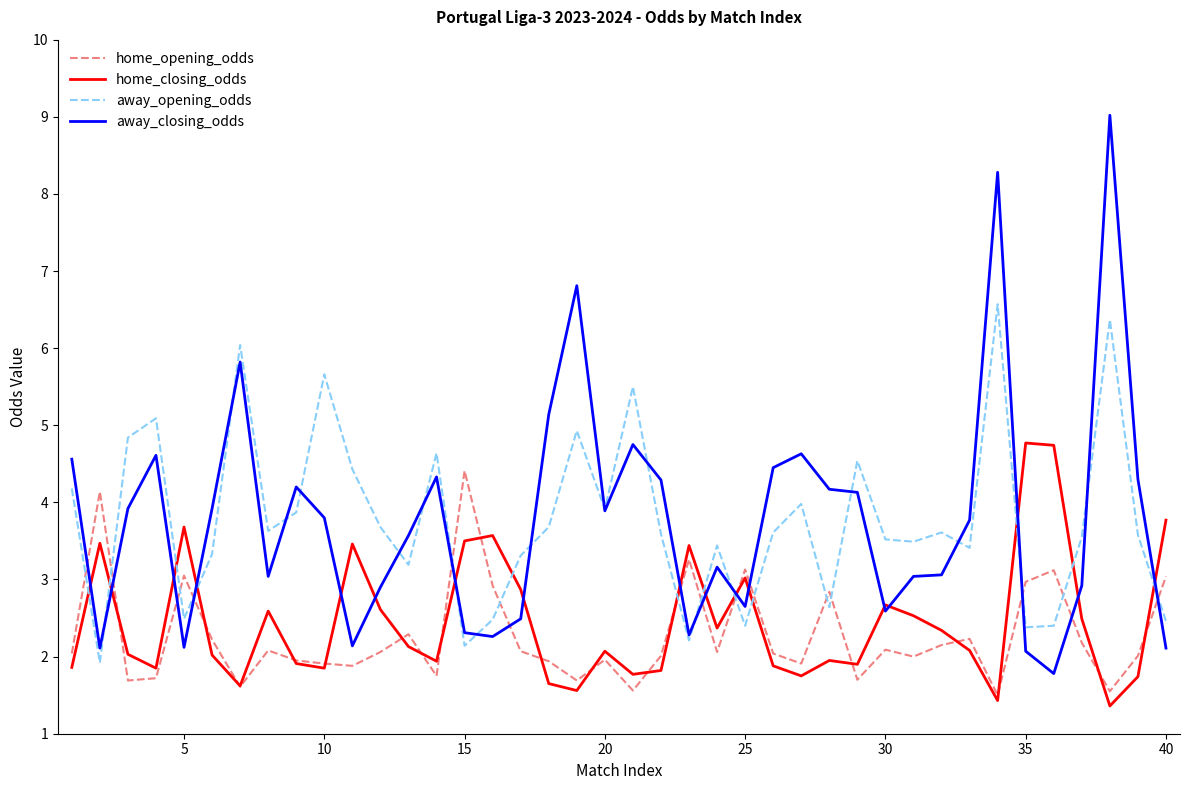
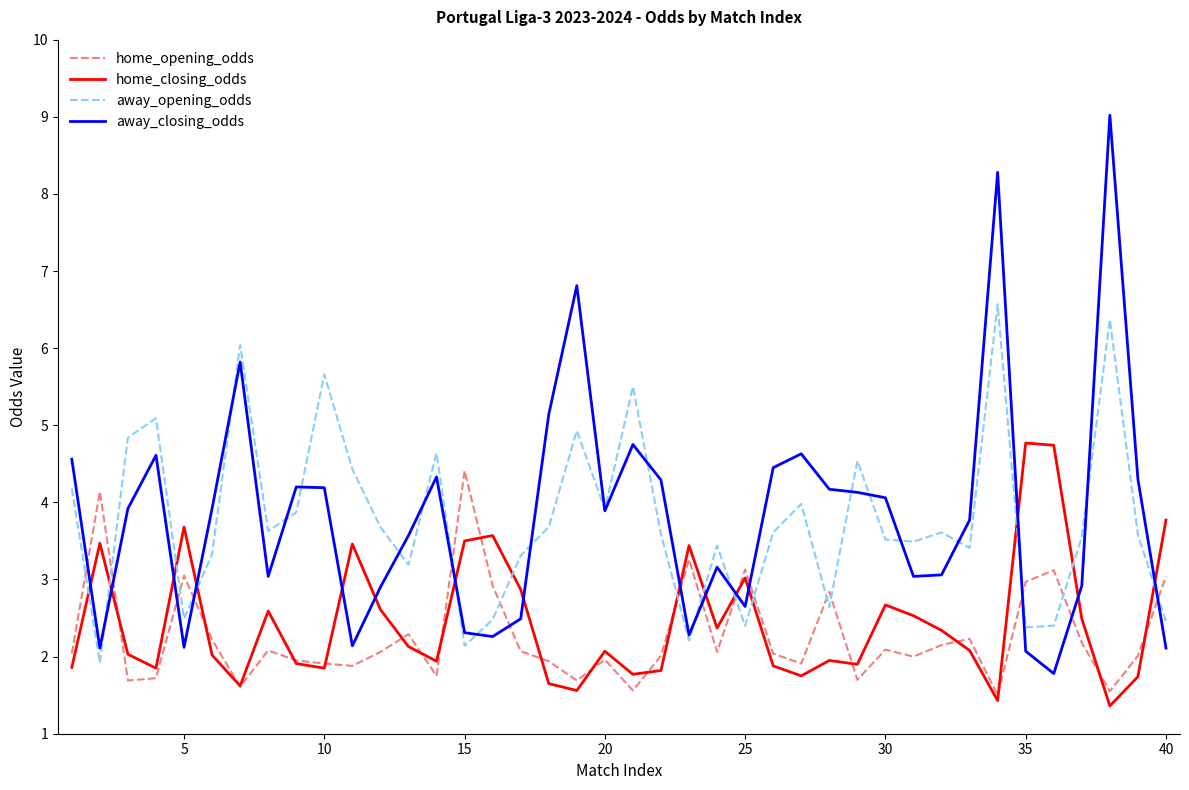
away_closing_odds, 10: 3.8 -> 4.2
away_closing_odds, 30: 2.6 -> 4.1
